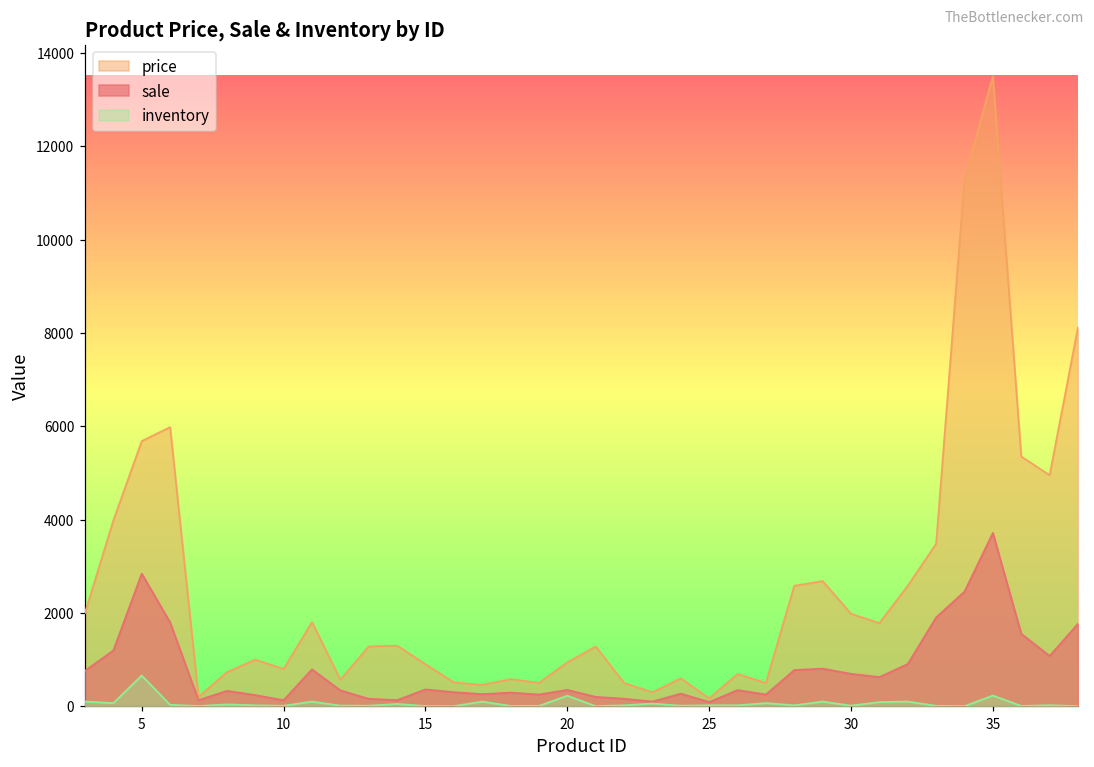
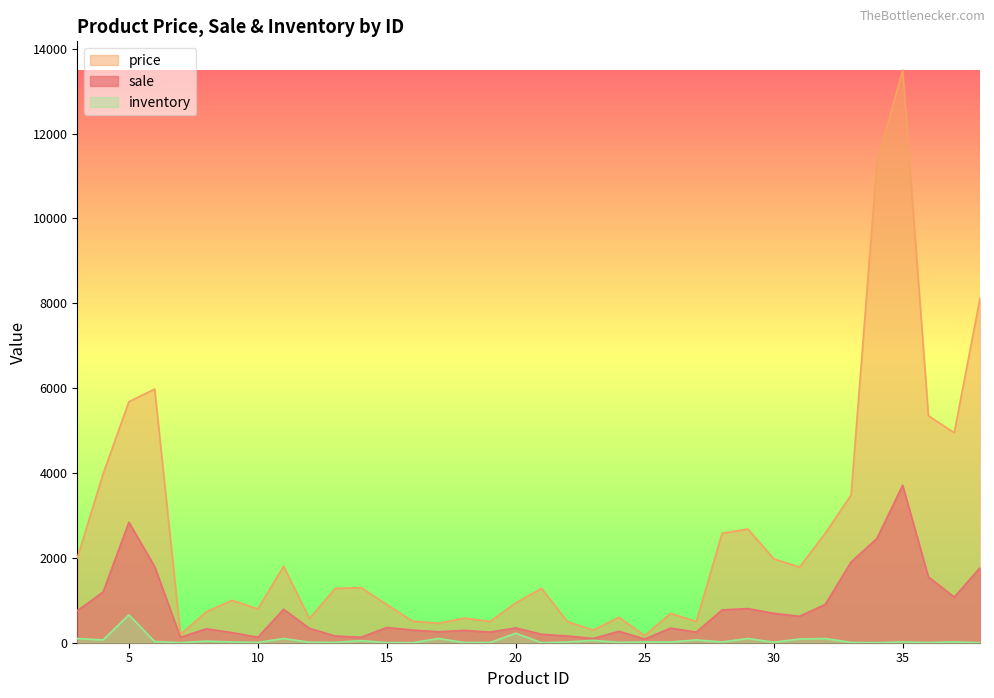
inventory, 35: 200 -> 0
